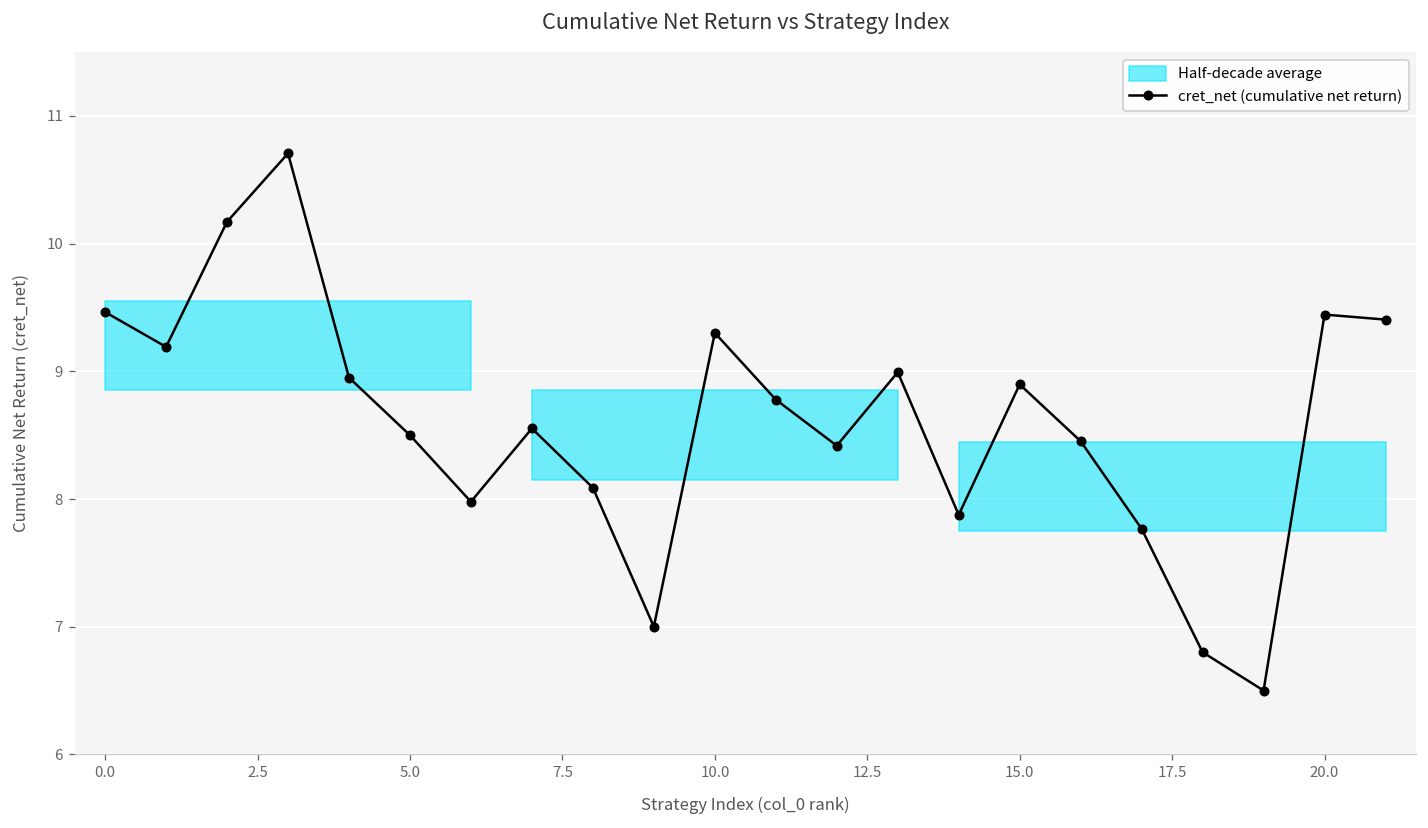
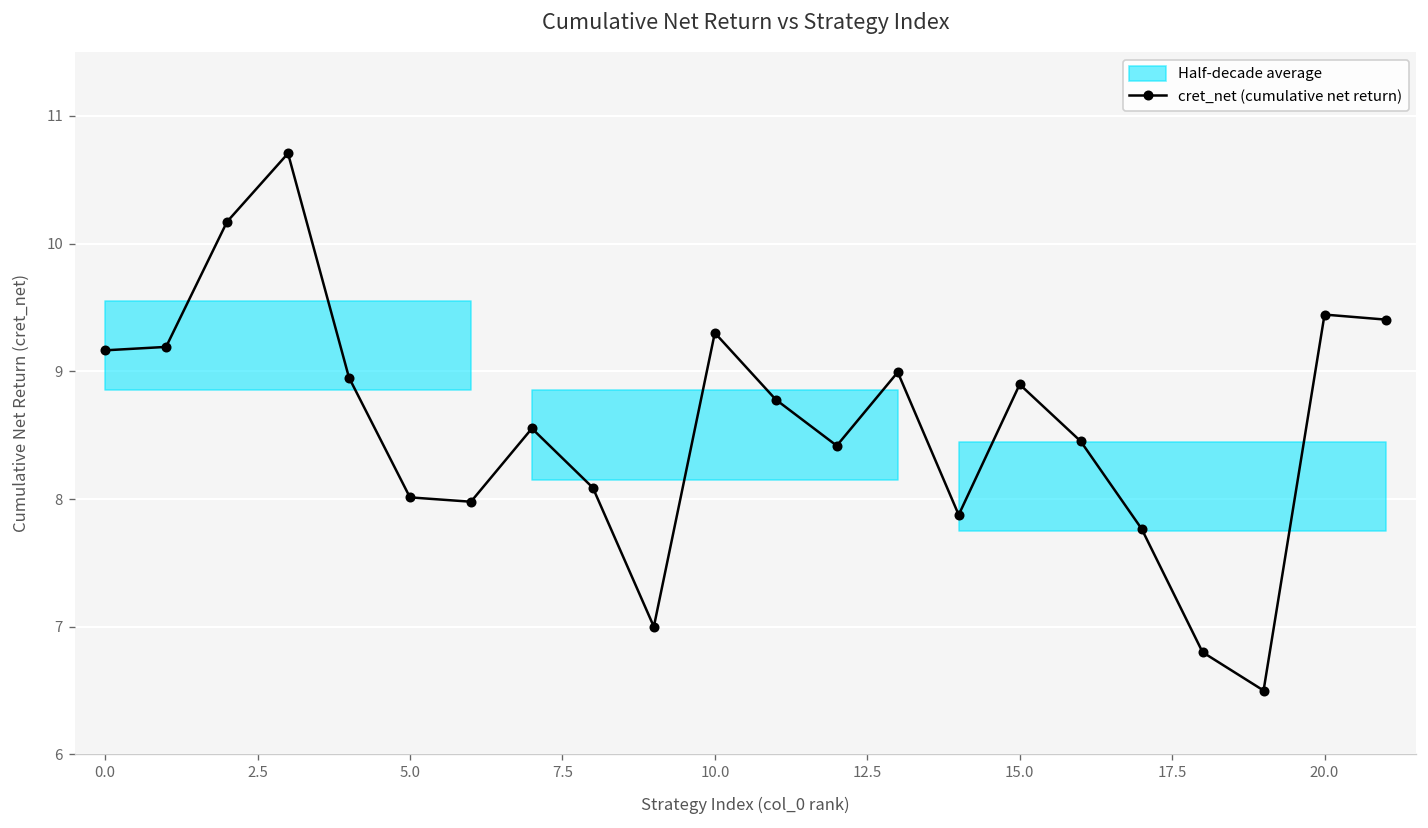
cret_net (cumulative net return), 0.0: 9.46 -> 9.16
cret_net (cumulative net return), 5.0: 8.50 -> 8.01
